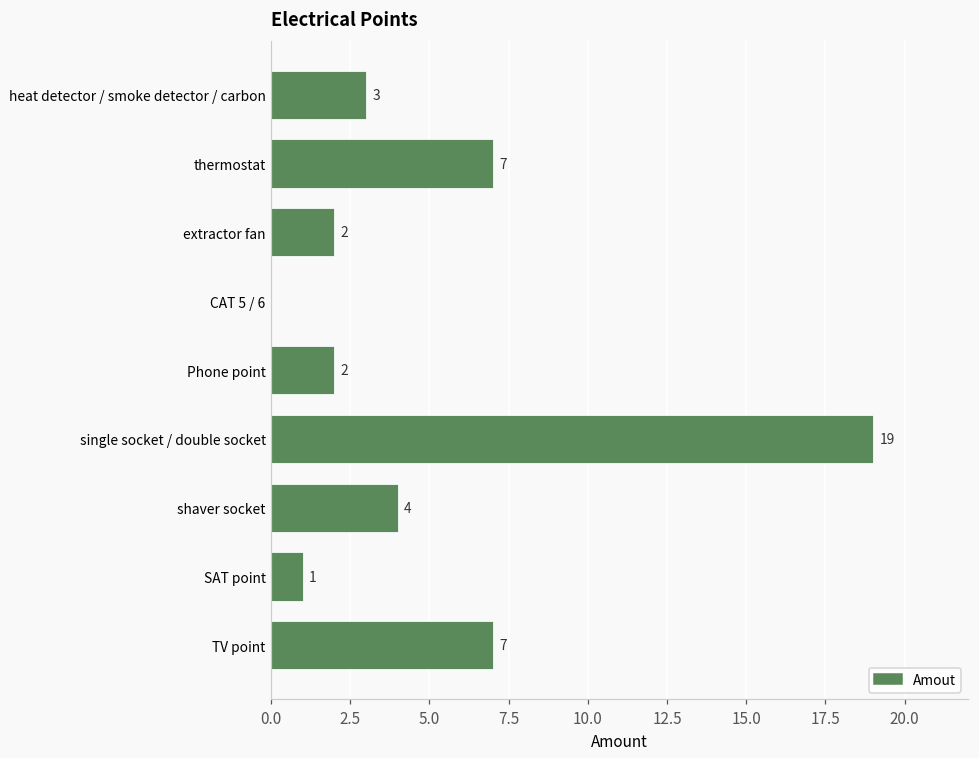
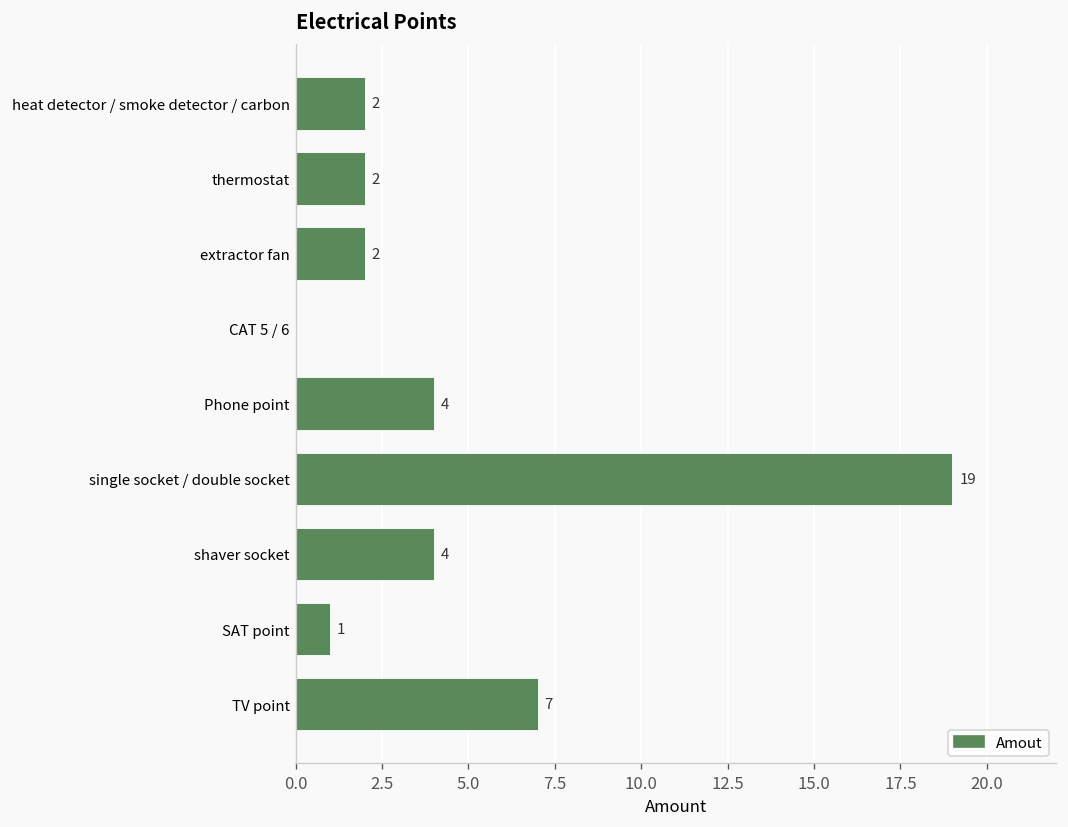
heat detector / smoke detector / carbon: 3 -> 2
thermostat: 7 -> 2
Phone point: 2 -> 4
